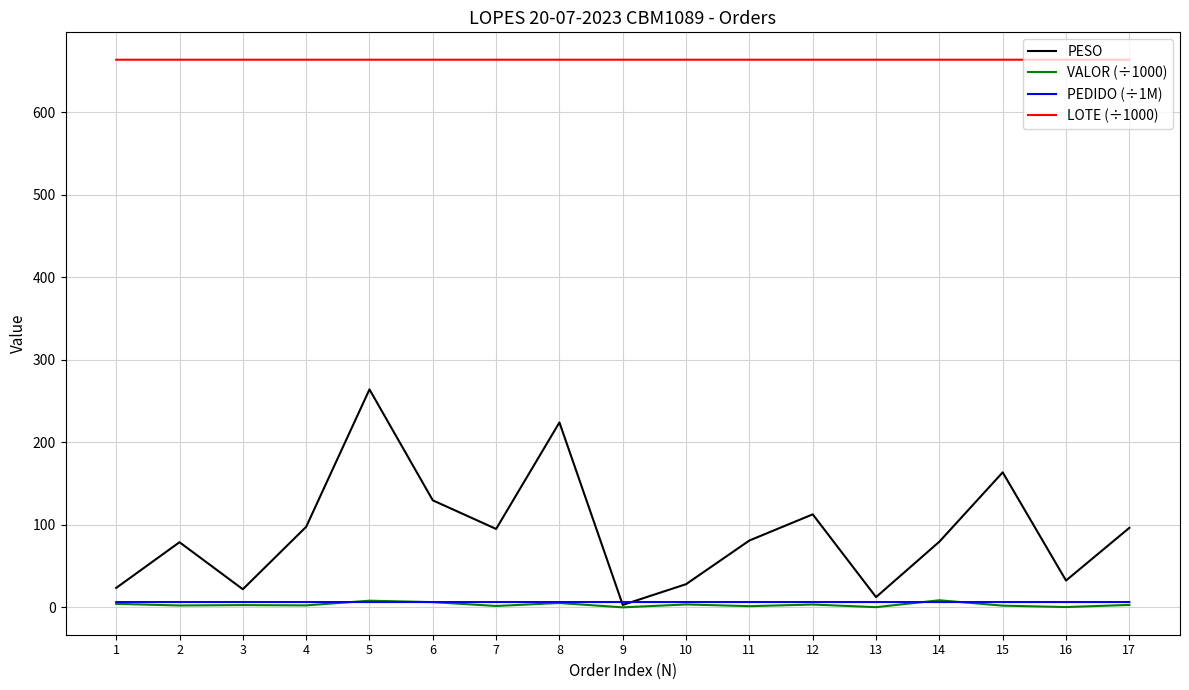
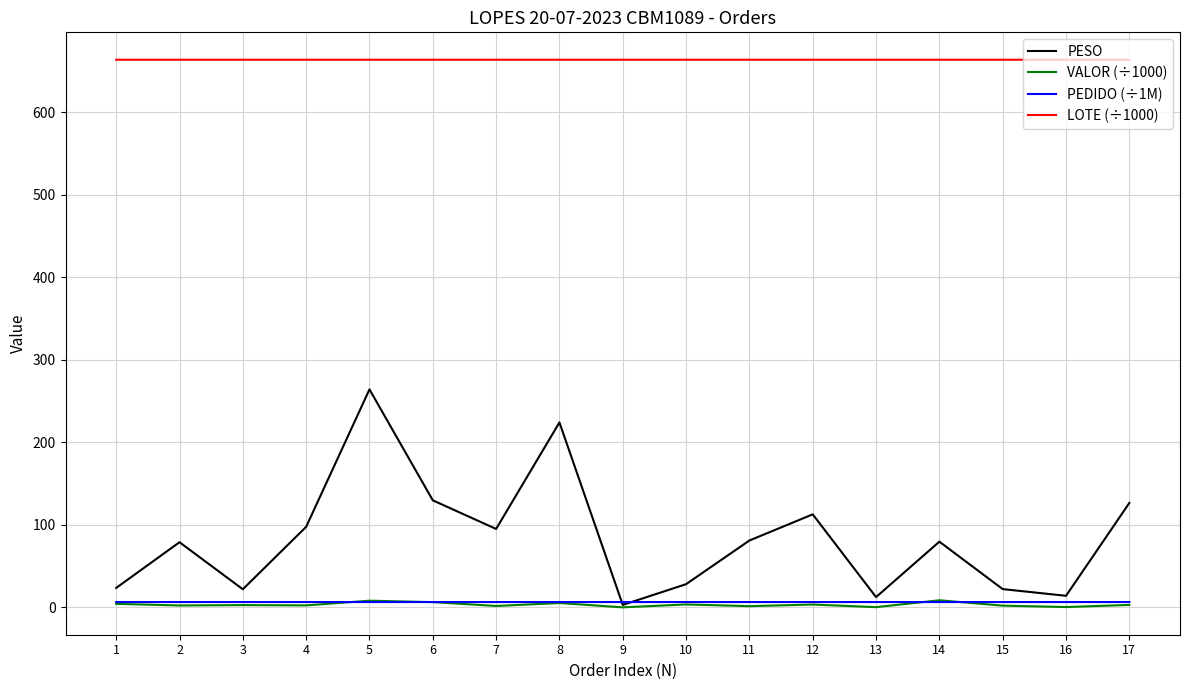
PESO, 15: 160 -> 20
PESO, 16: 30 -> 10
PESO, 17: 100 -> 130
